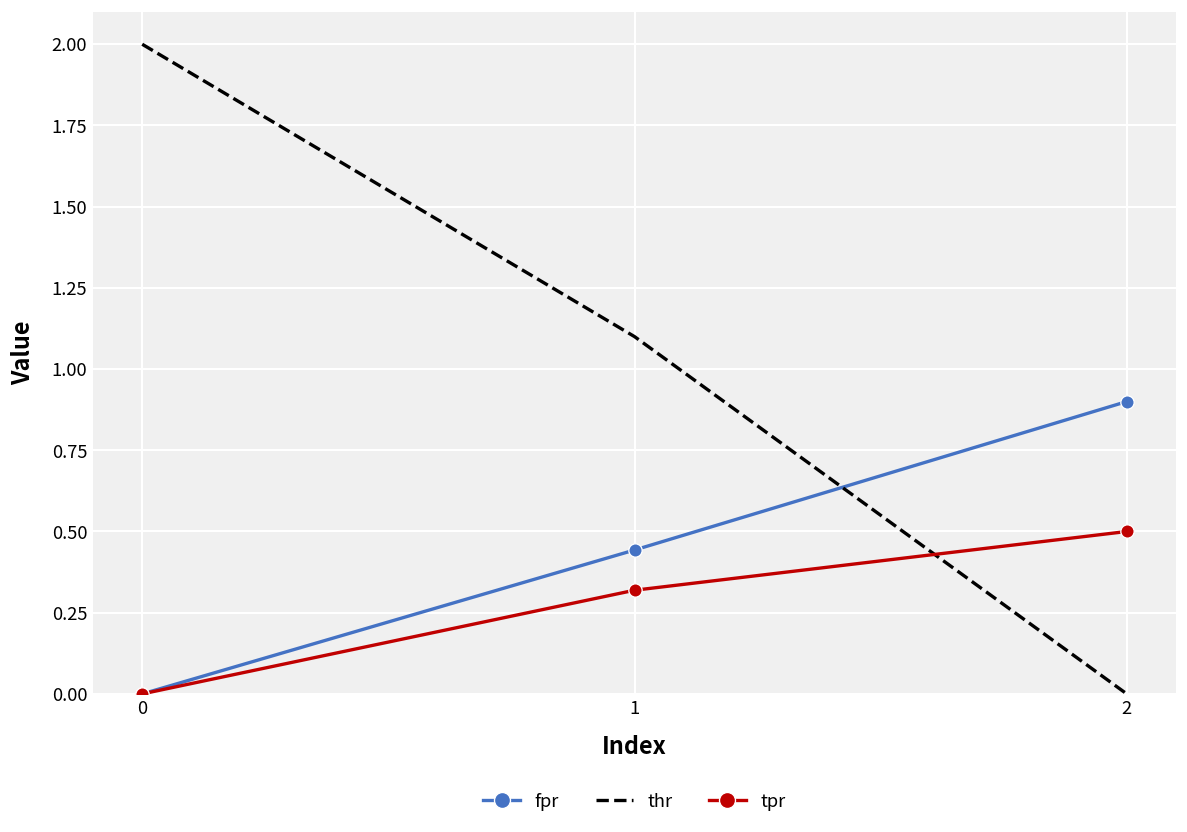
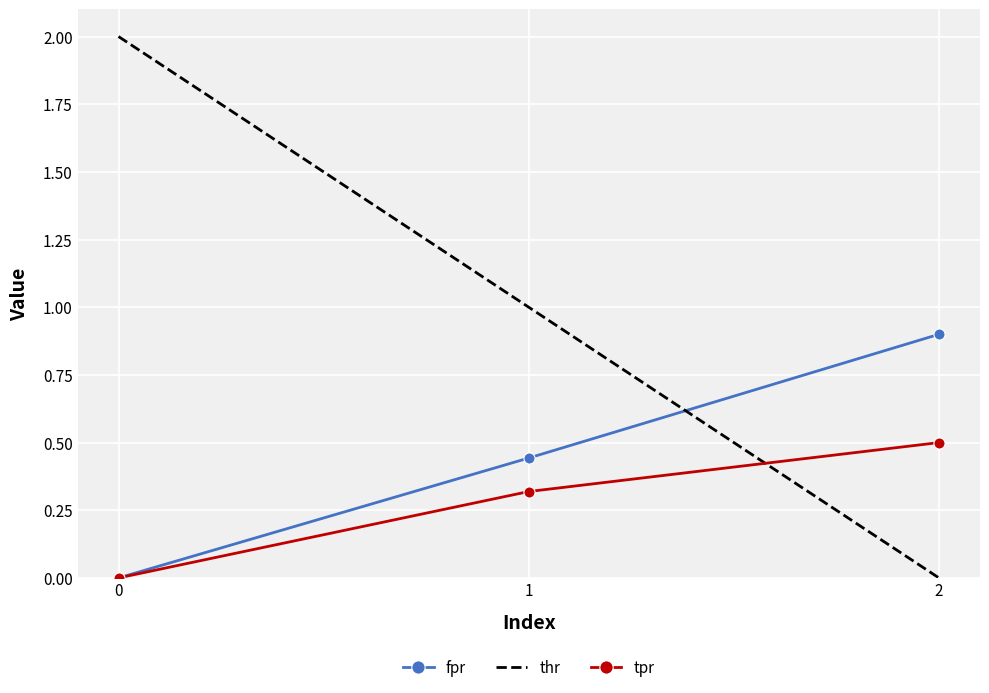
thr, 1: 1.1 -> 1.0
